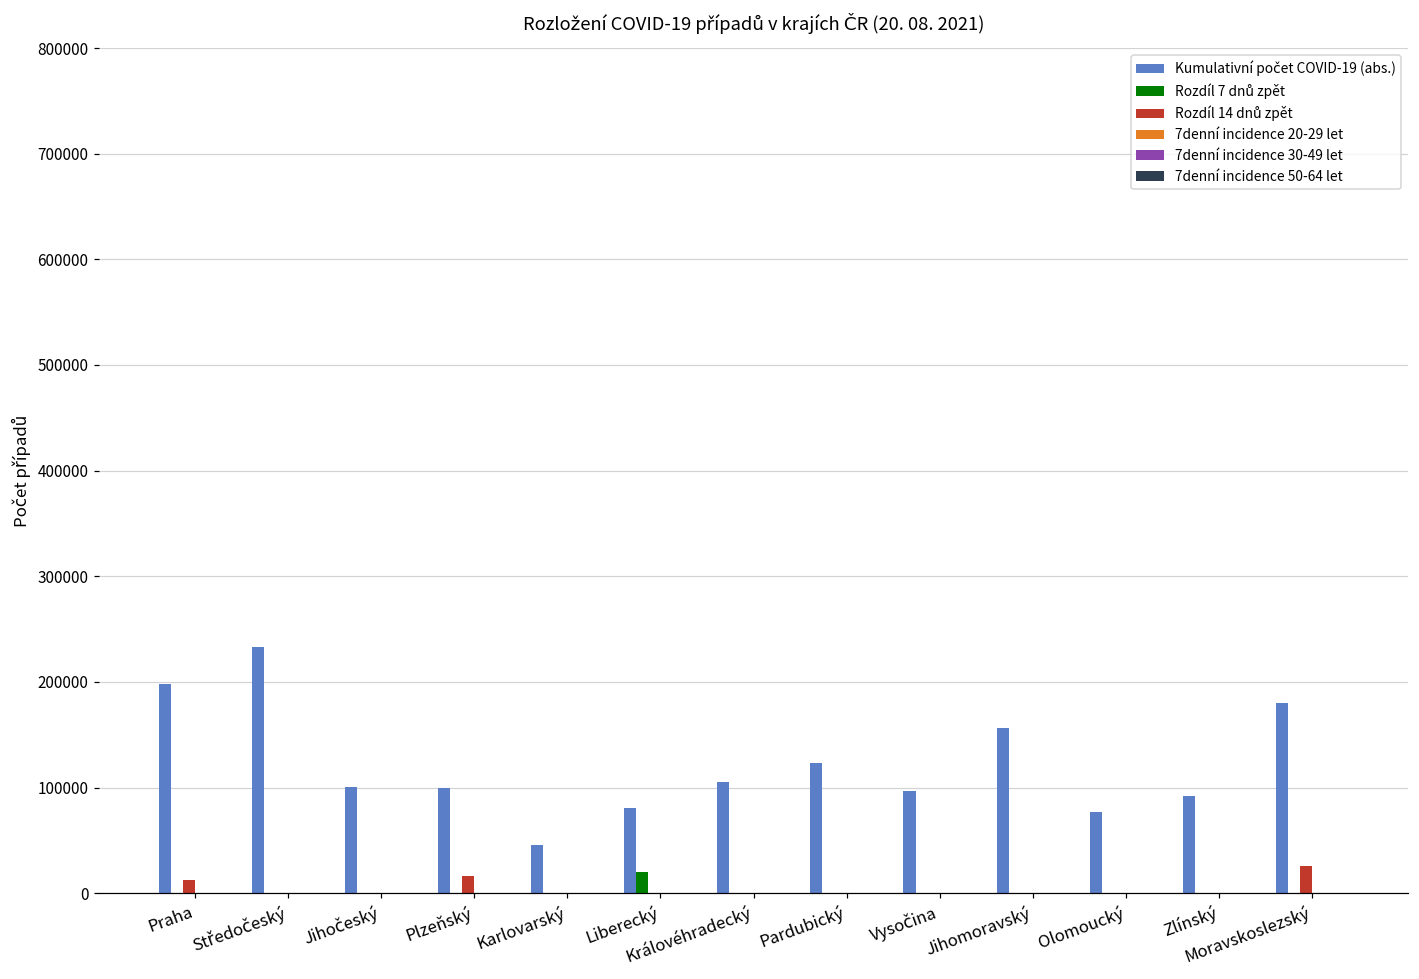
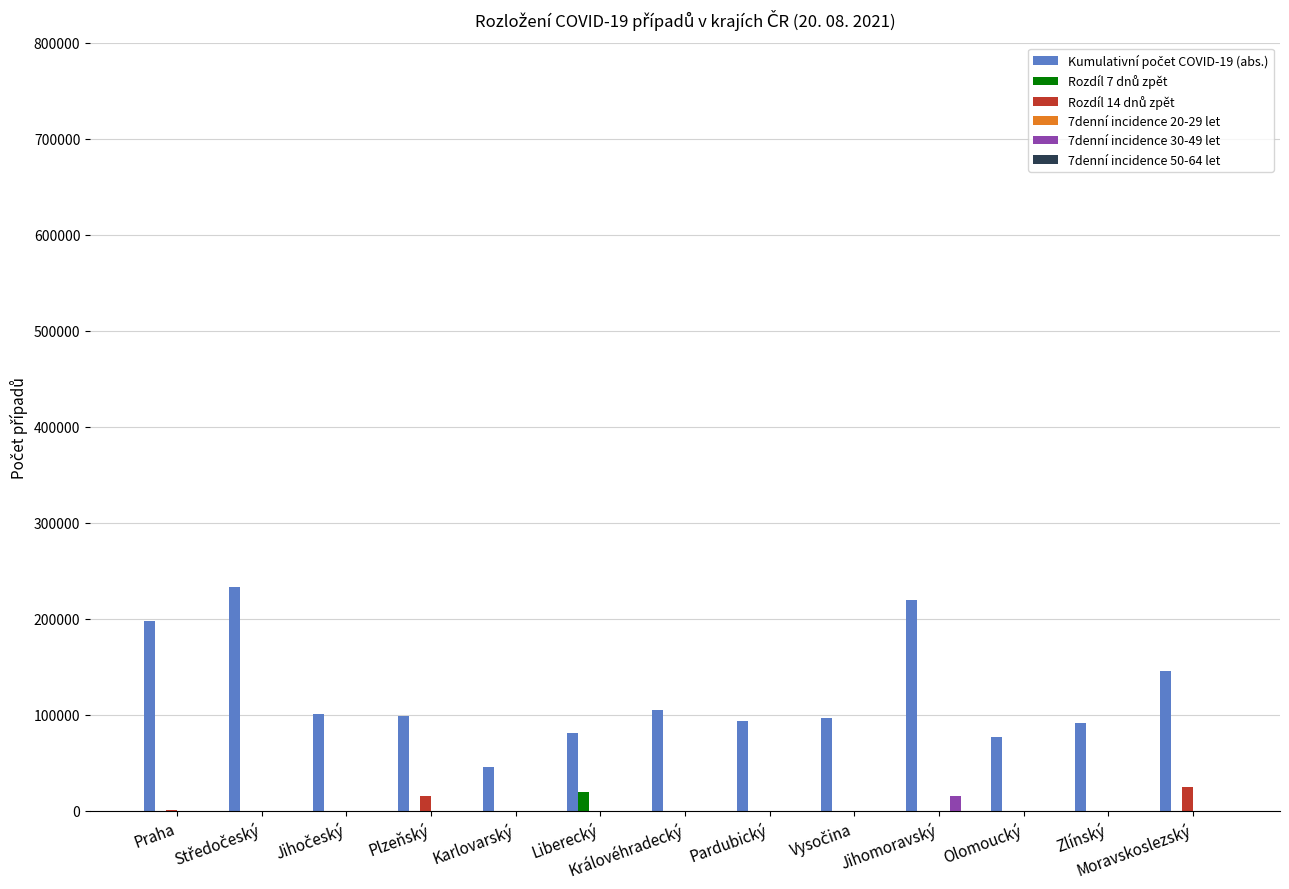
Rozdíl 14 dnů zpět, Praha: 10000 -> 0
Kumulativní počet COVID-19 (abs.), Pardubický: 120000 -> 90000
Kumulativní počet COVID-19 (abs.), Jihomoravský: 160000 -> 220000
7denní incidence 30-49 let, Jihomoravský: 0 -> 20000
Kumulativní počet COVID-19 (abs.), Moravskoslezský: 180000 -> 150000
